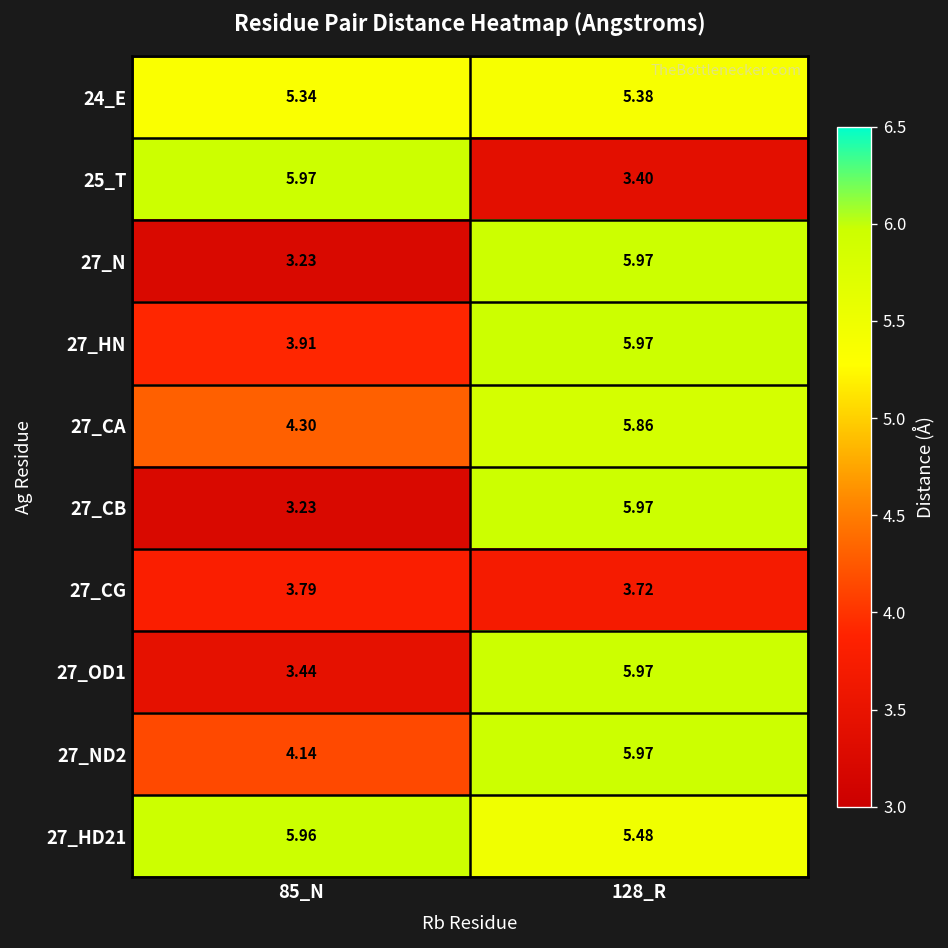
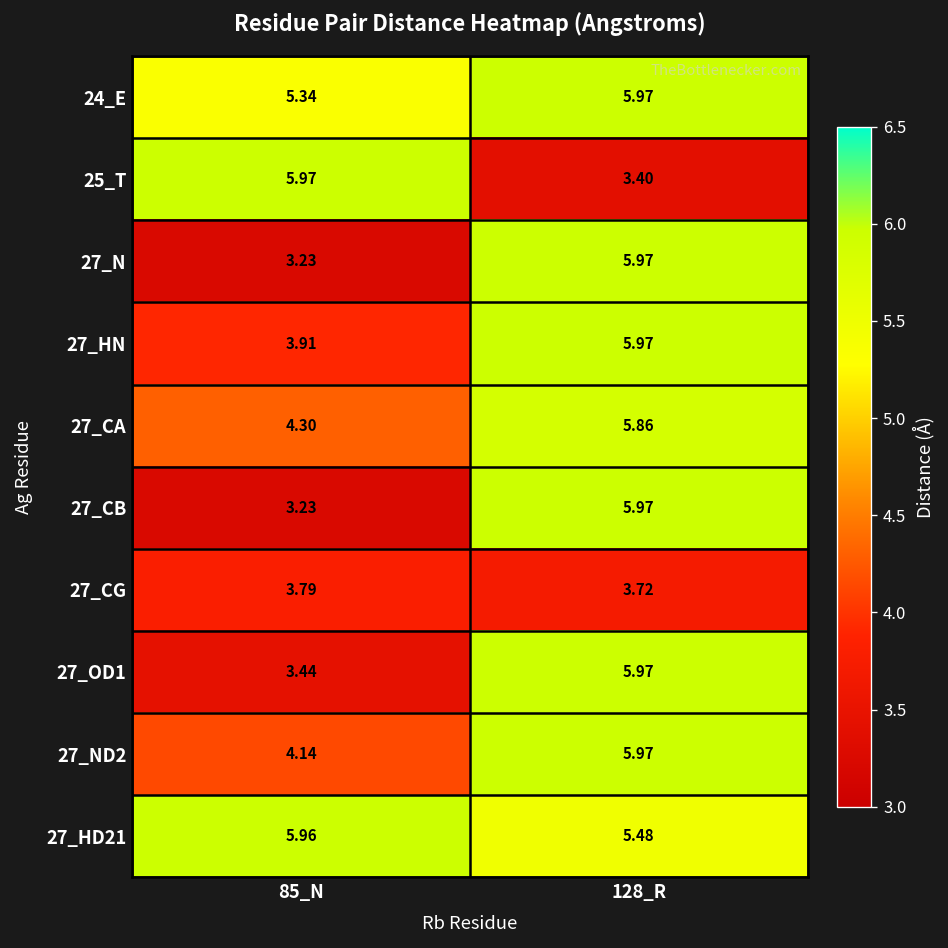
24_E, 128_R: 5.38 -> 5.97
